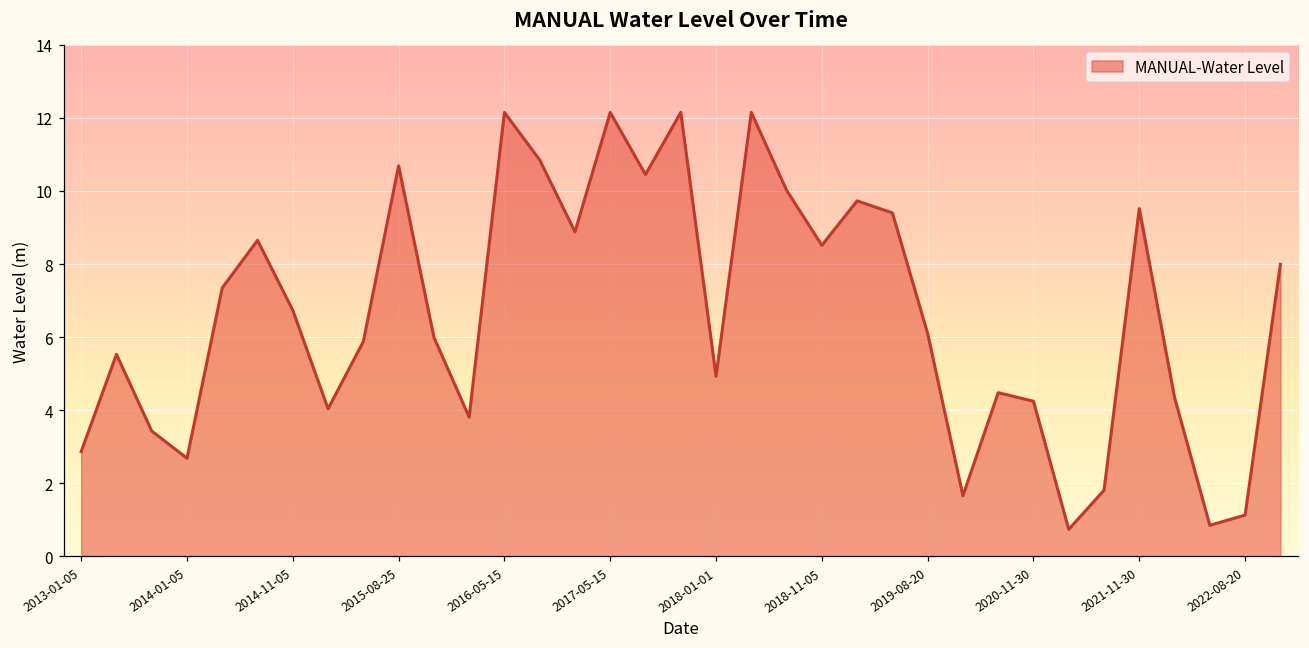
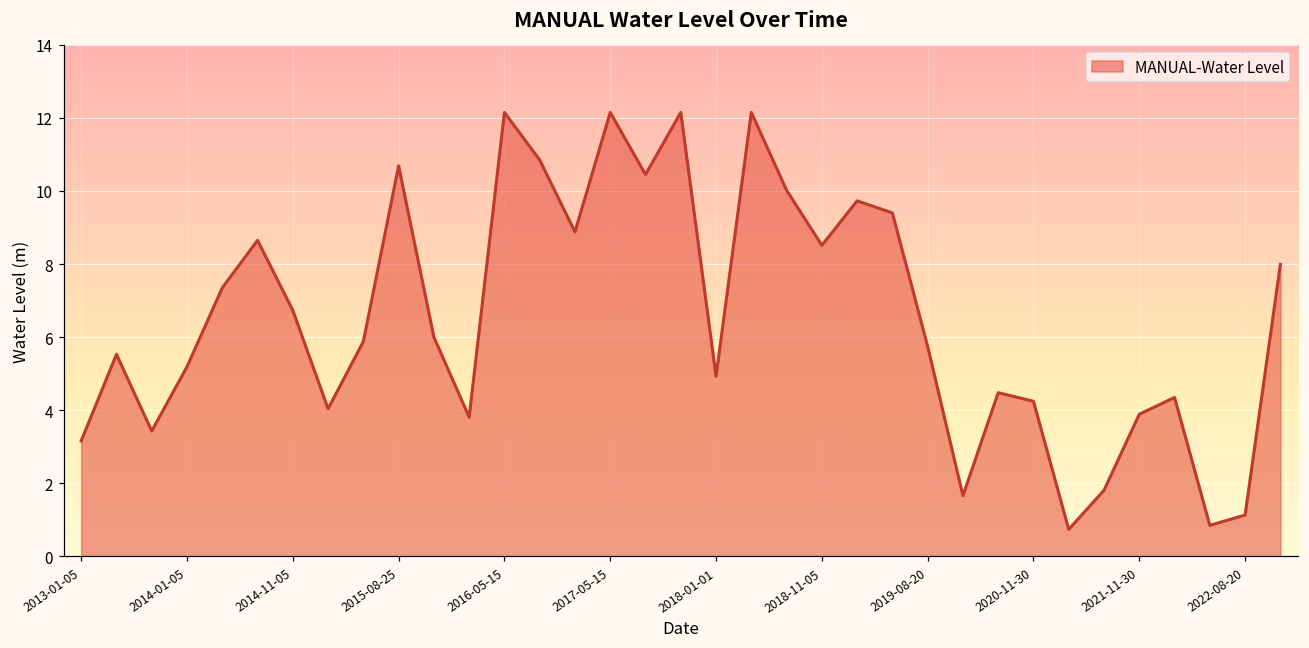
2013-01-05: 2.9 -> 3.2
2014-01-05: 2.7 -> 5.2
2019-08-20: 6.1 -> 5.7
2021-11-30: 9.5 -> 3.9
